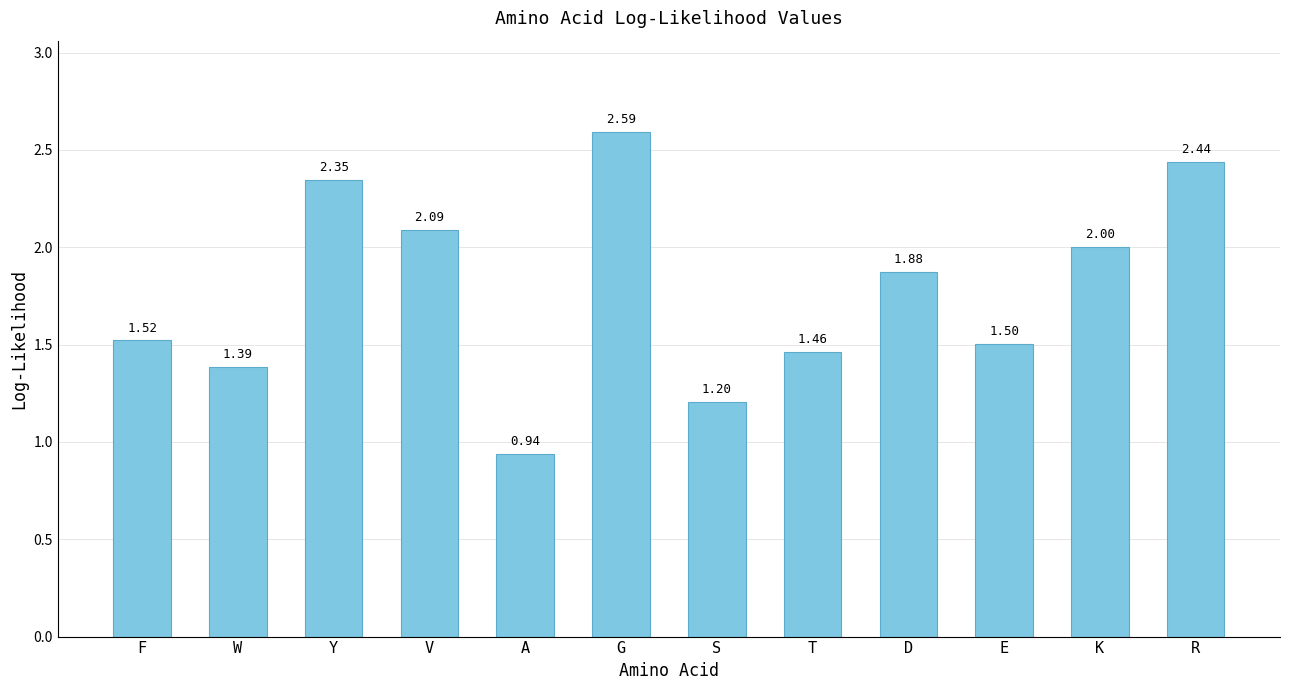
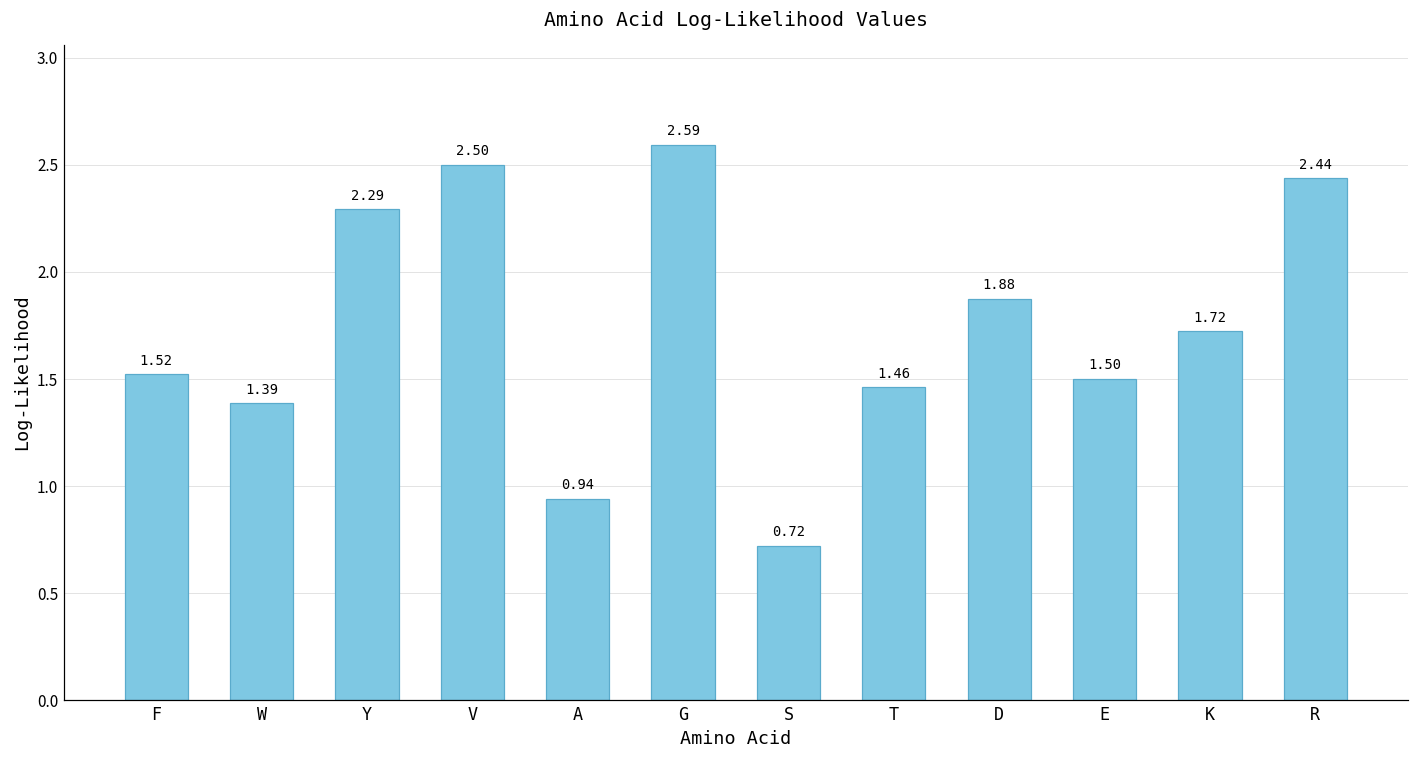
Y: 2.35 -> 2.29
V: 2.09 -> 2.50
S: 1.20 -> 0.72
K: 2.00 -> 1.72
